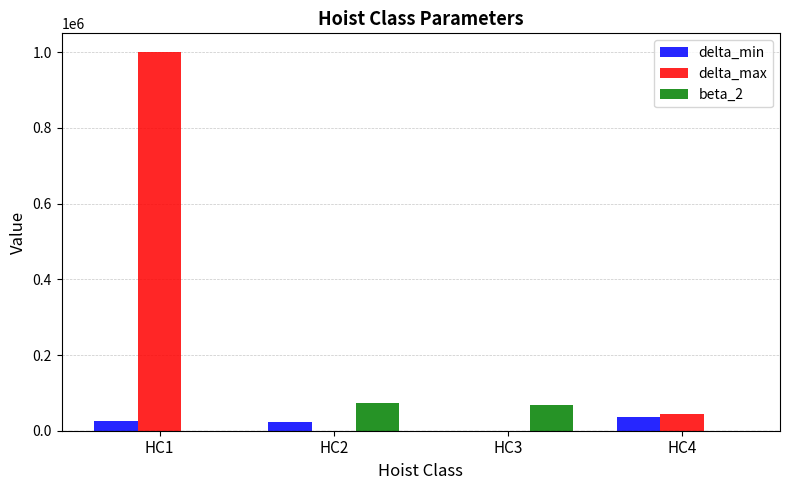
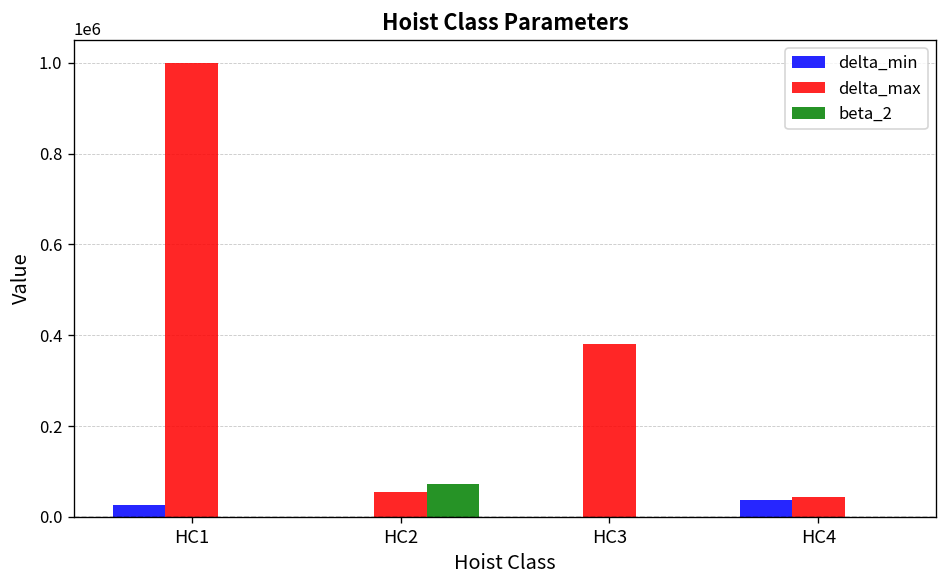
delta_min, HC2: 20000 -> 0
delta_max, HC2: 0 -> 50000
delta_max, HC3: 0 -> 380000
beta_2, HC3: 70000 -> 0
